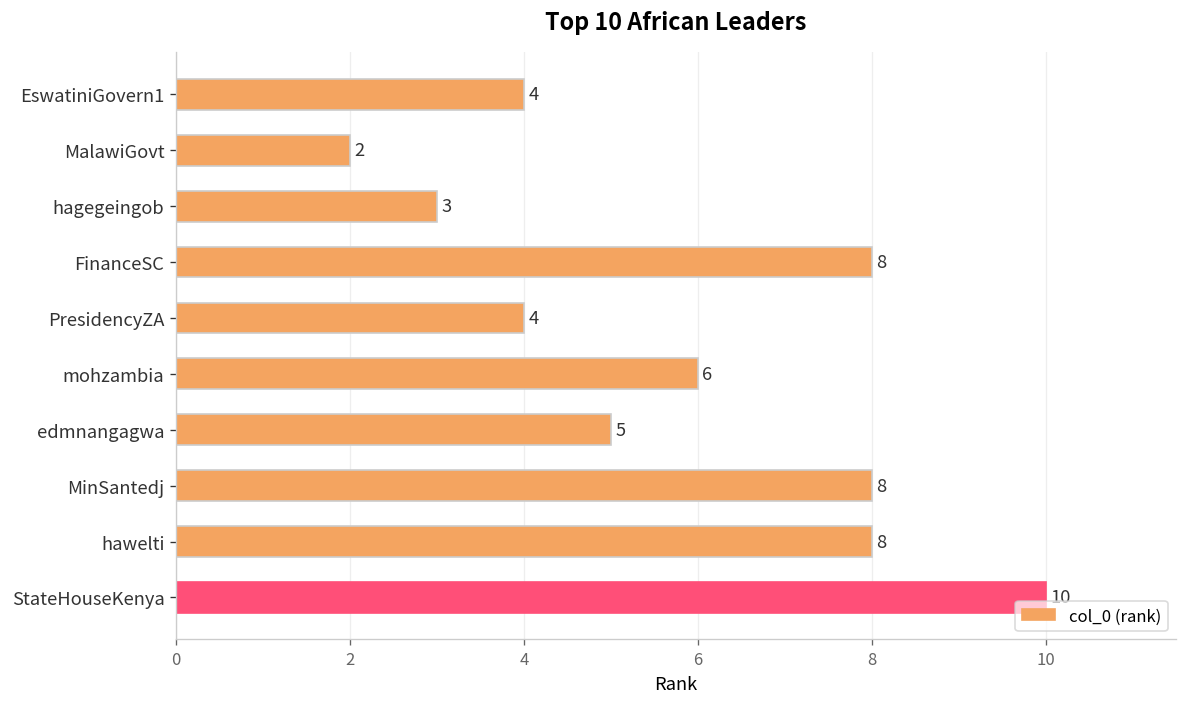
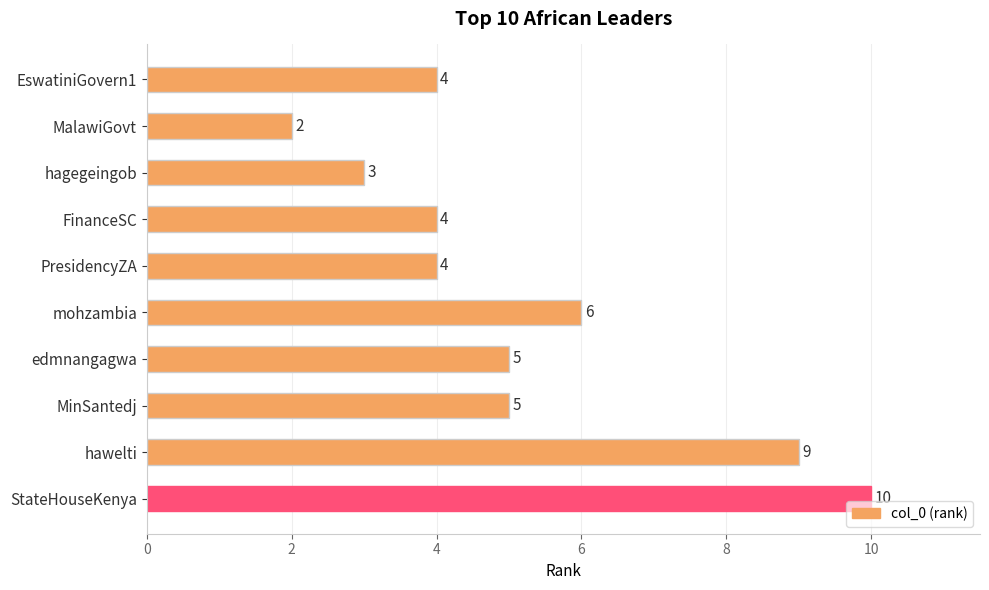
FinanceSC: 8 -> 4
MinSantedj: 8 -> 5
hawelti: 8 -> 9
